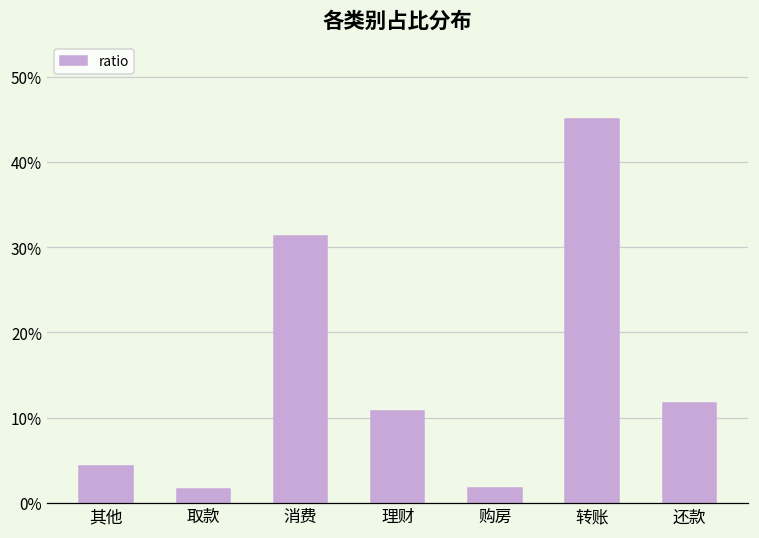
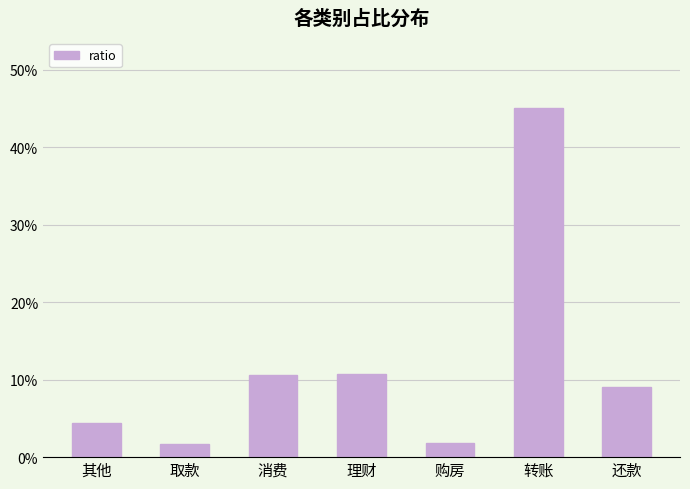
消费: 31% -> 11%
还款: 12% -> 9%
